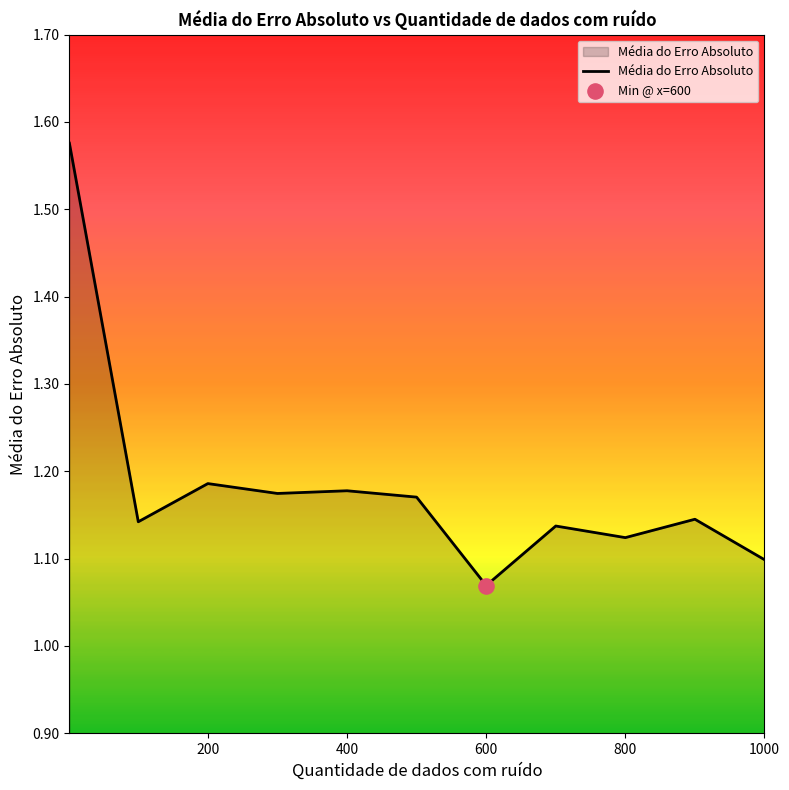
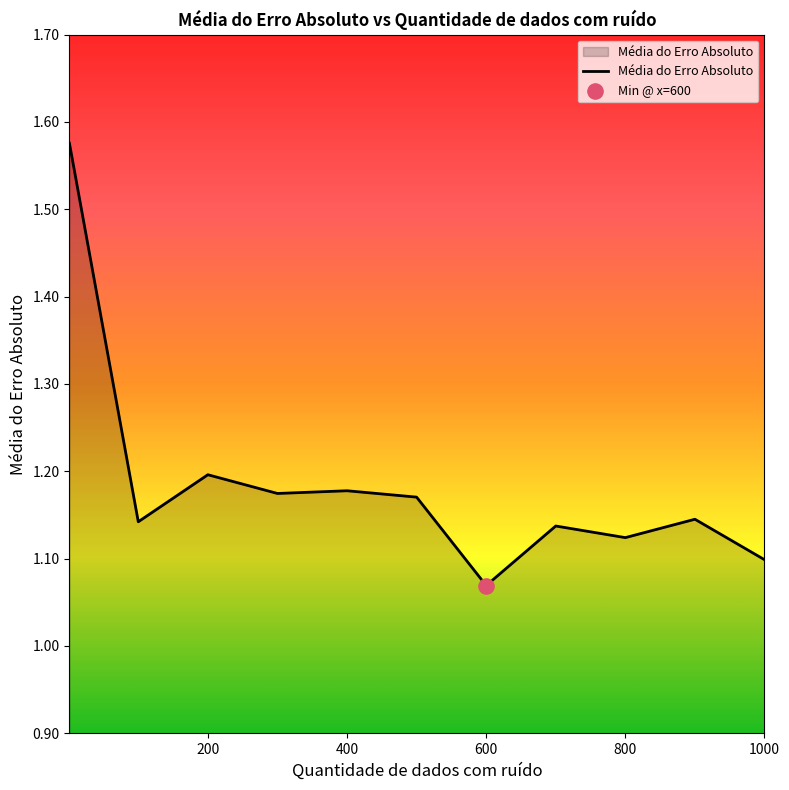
Média do Erro Absoluto, 200: 1.19 -> 1.20
